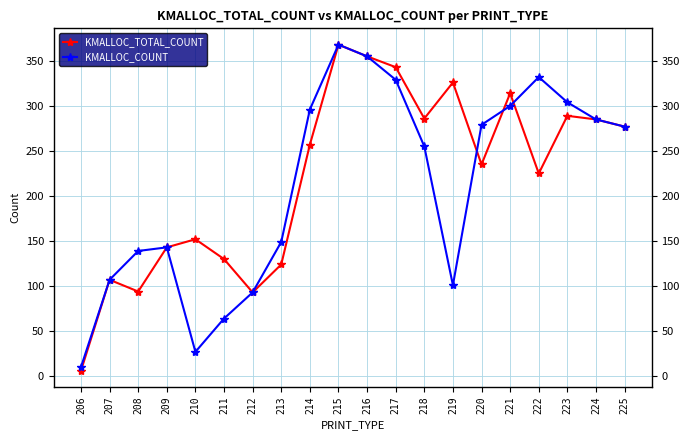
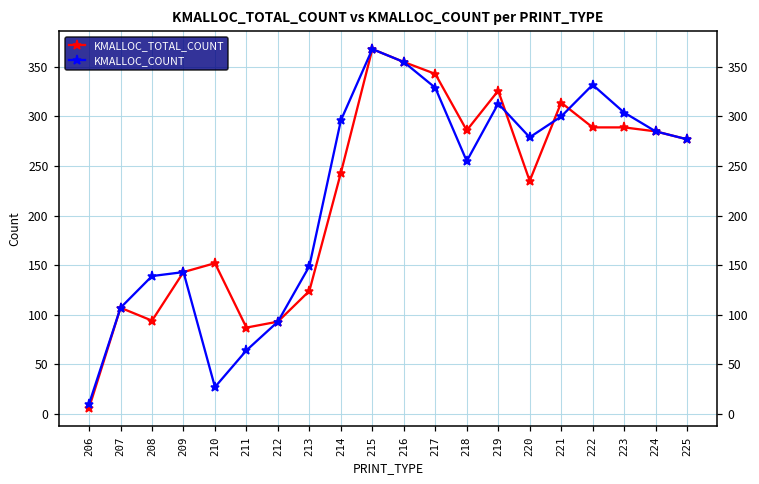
KMALLOC_TOTAL_COUNT, 211: 130 -> 90
KMALLOC_TOTAL_COUNT, 214: 260 -> 240
KMALLOC_COUNT, 219: 100 -> 310
KMALLOC_TOTAL_COUNT, 222: 230 -> 290
